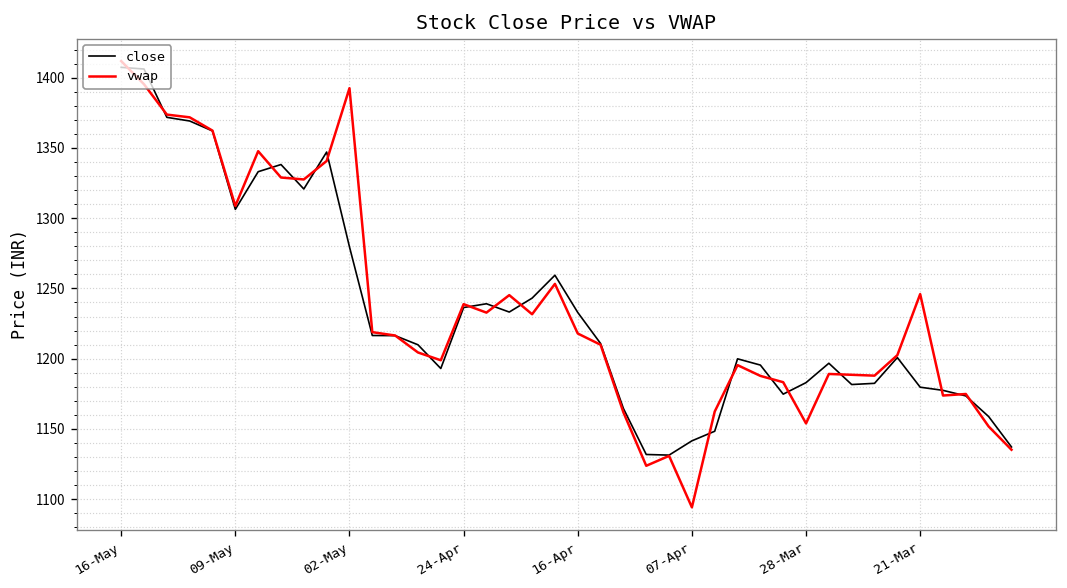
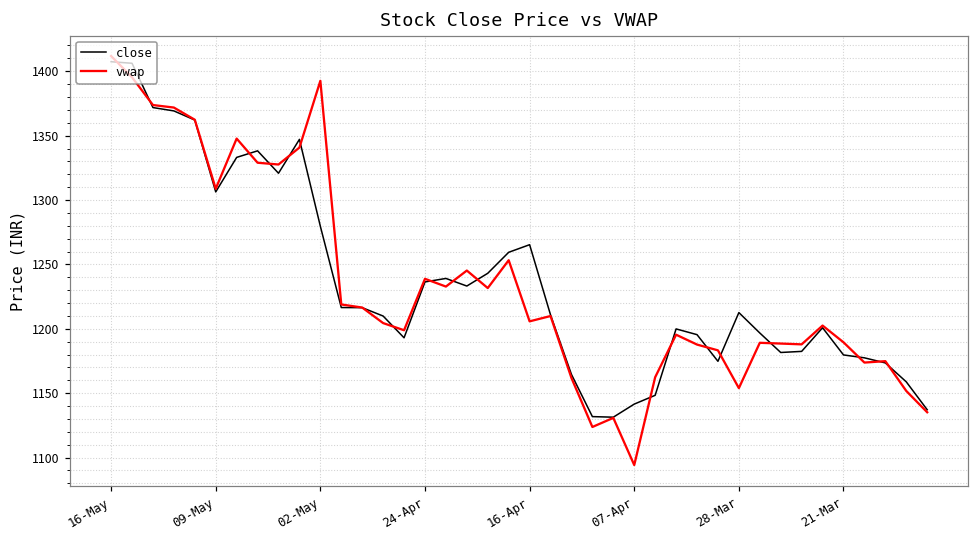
close, 16-Apr: 1233 -> 1265
vwap, 16-Apr: 1218 -> 1206
close, 28-Mar: 1183 -> 1213
vwap, 21-Mar: 1246 -> 1190
